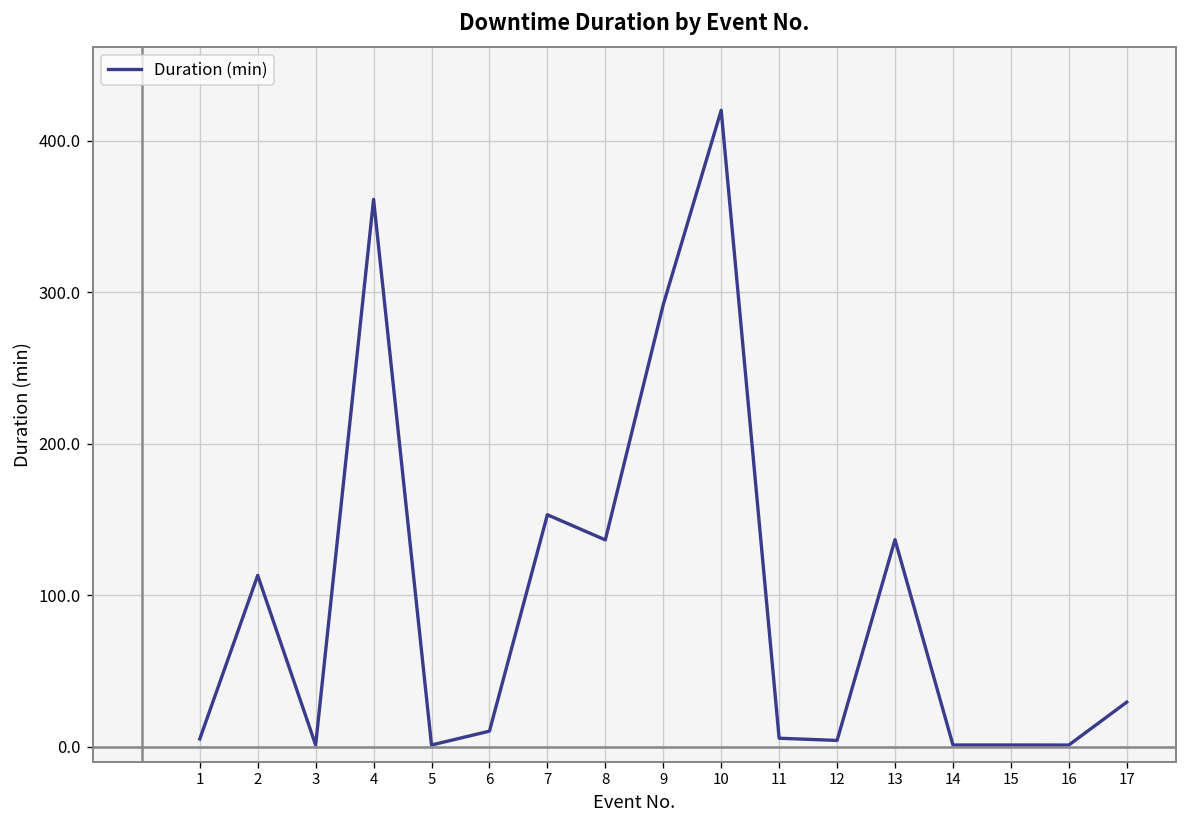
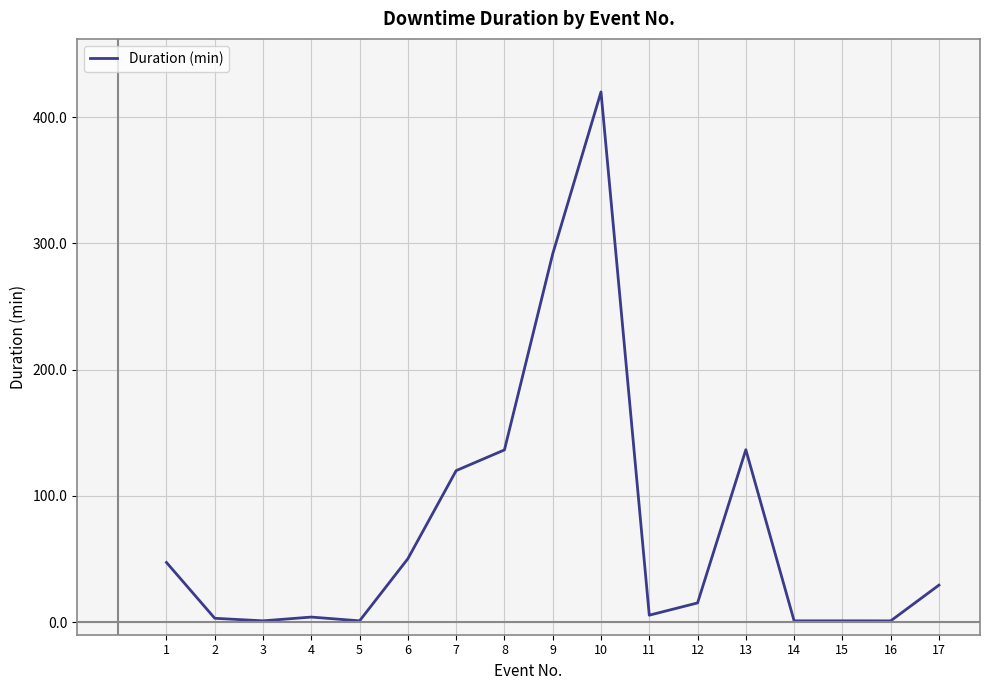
1: 5 -> 47
2: 113 -> 3
4: 361 -> 4
6: 10 -> 50
7: 153 -> 120
12: 4 -> 15
